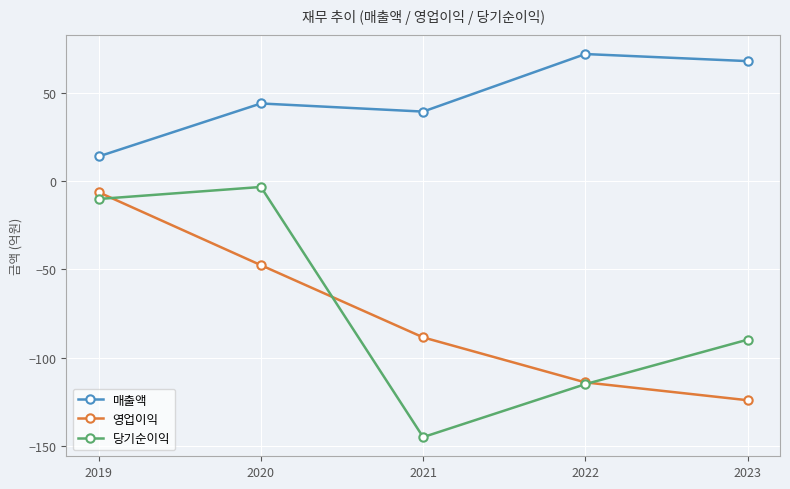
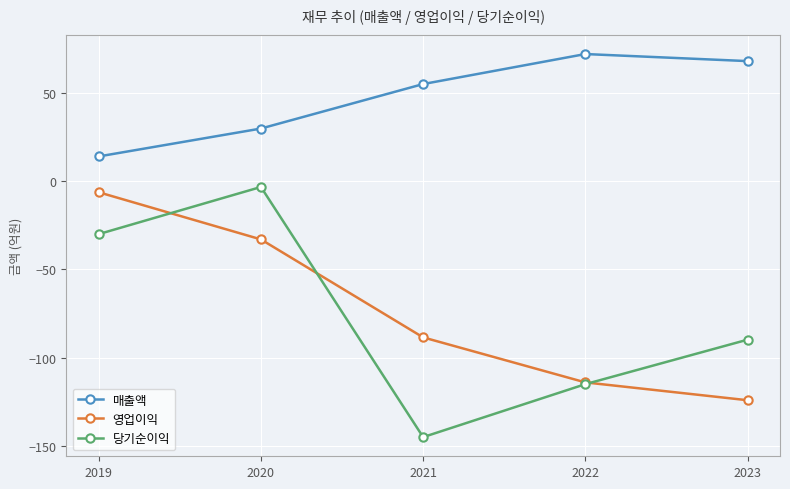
당기순이익, 2019: -10 -> -30
매출액, 2020: 44 -> 30
영업이익, 2020: -48 -> -33
매출액, 2021: 39 -> 55
